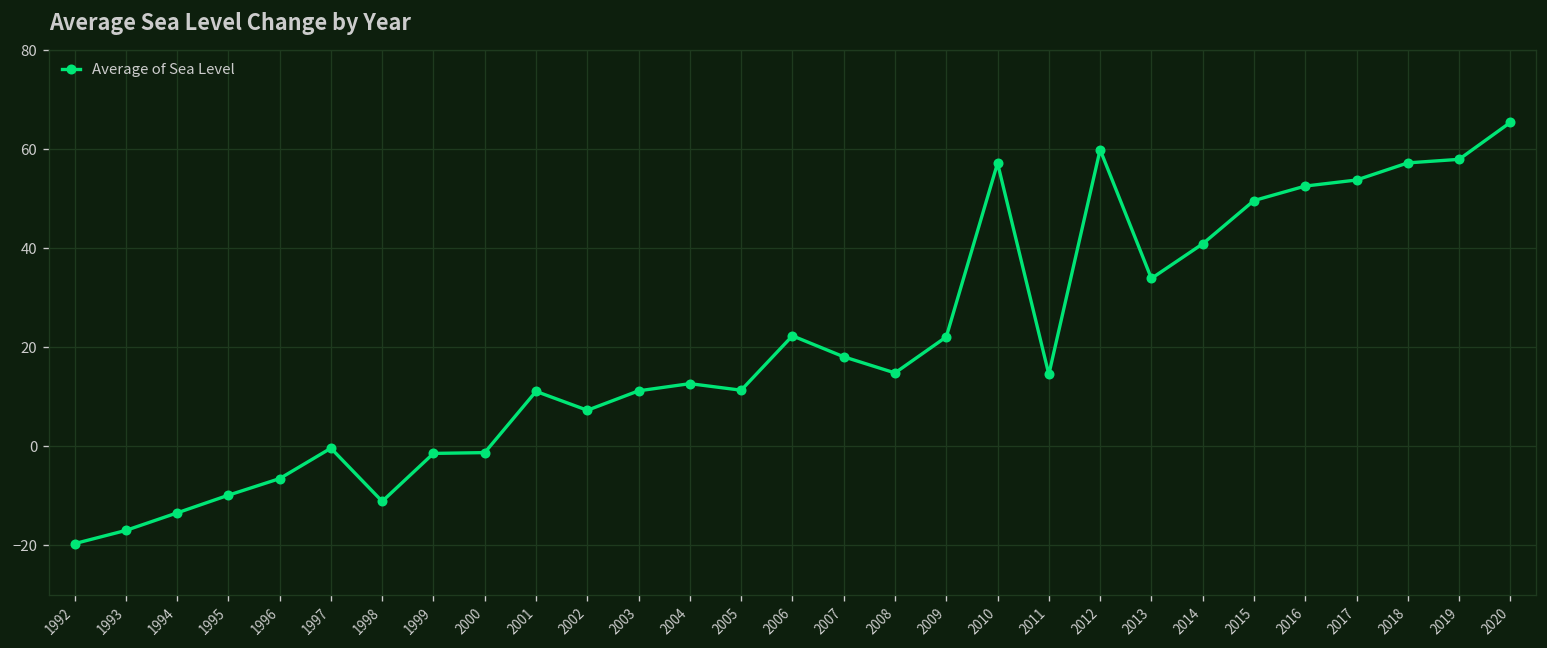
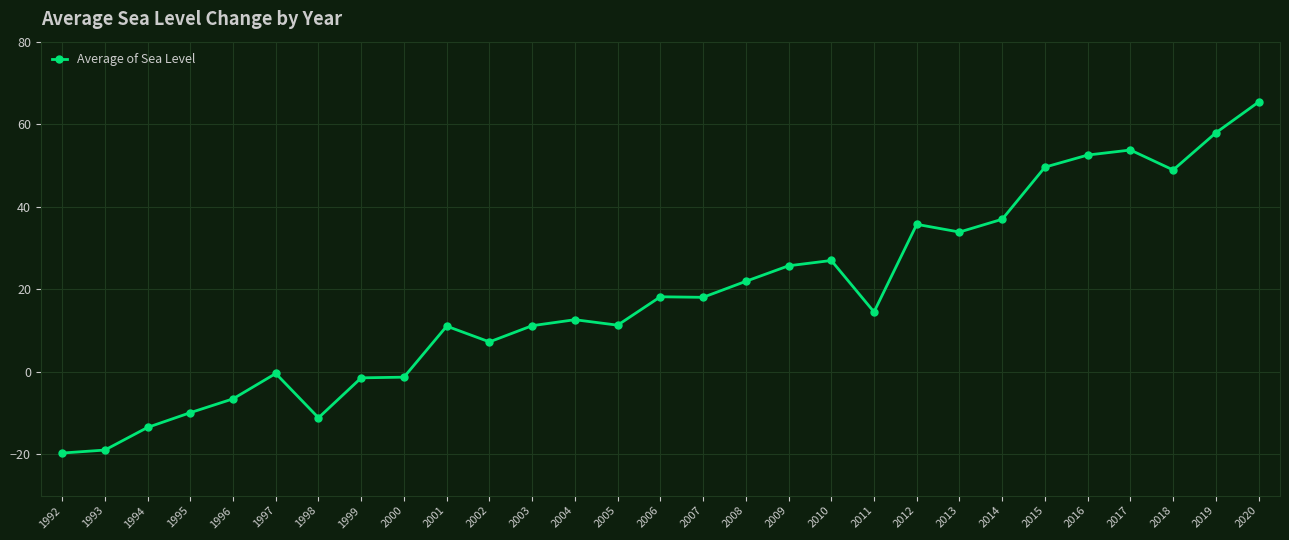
1993: -17 -> -19
2006: 22 -> 18
2008: 15 -> 22
2009: 22 -> 26
2010: 57 -> 27
2012: 60 -> 36
2014: 41 -> 37
2018: 57 -> 49
